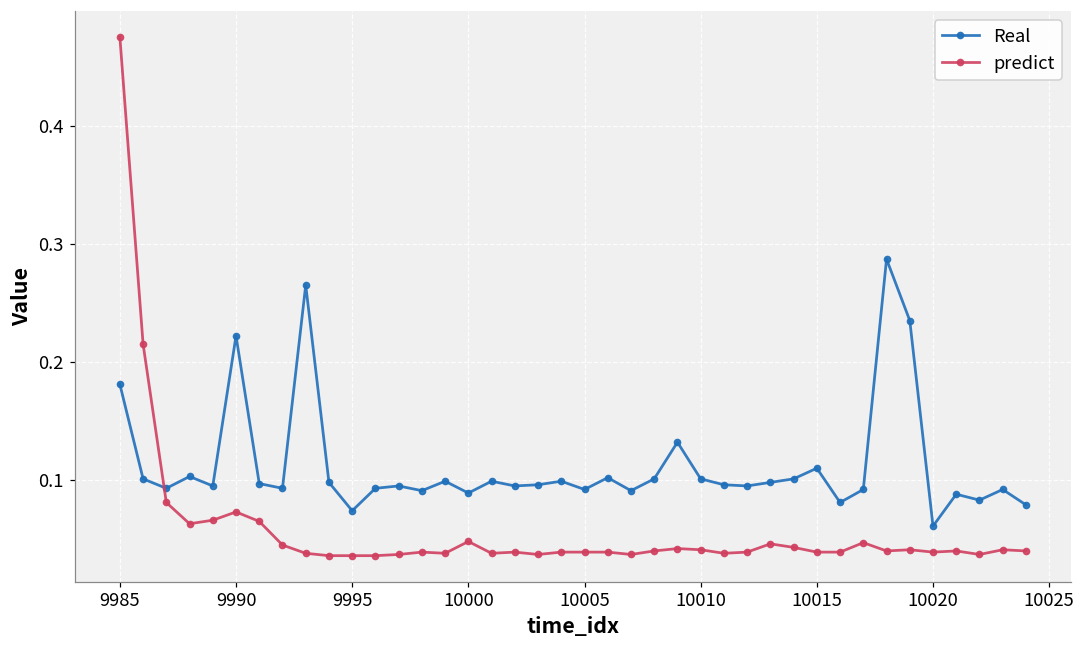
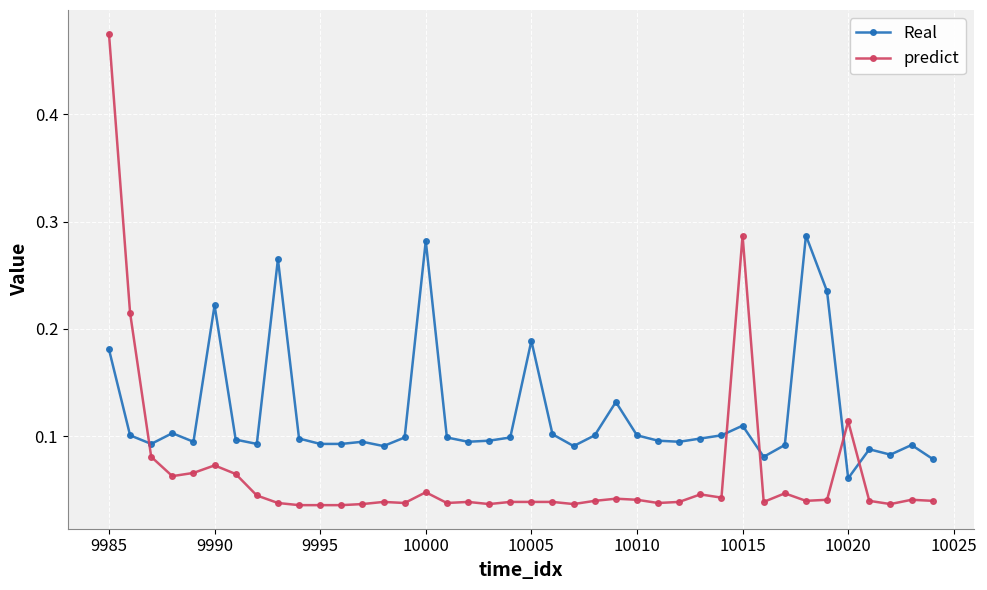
Real, 9995: 0.074 -> 0.093
Real, 10000: 0.089 -> 0.282
Real, 10005: 0.092 -> 0.189
predict, 10015: 0.039 -> 0.287
predict, 10020: 0.039 -> 0.114
